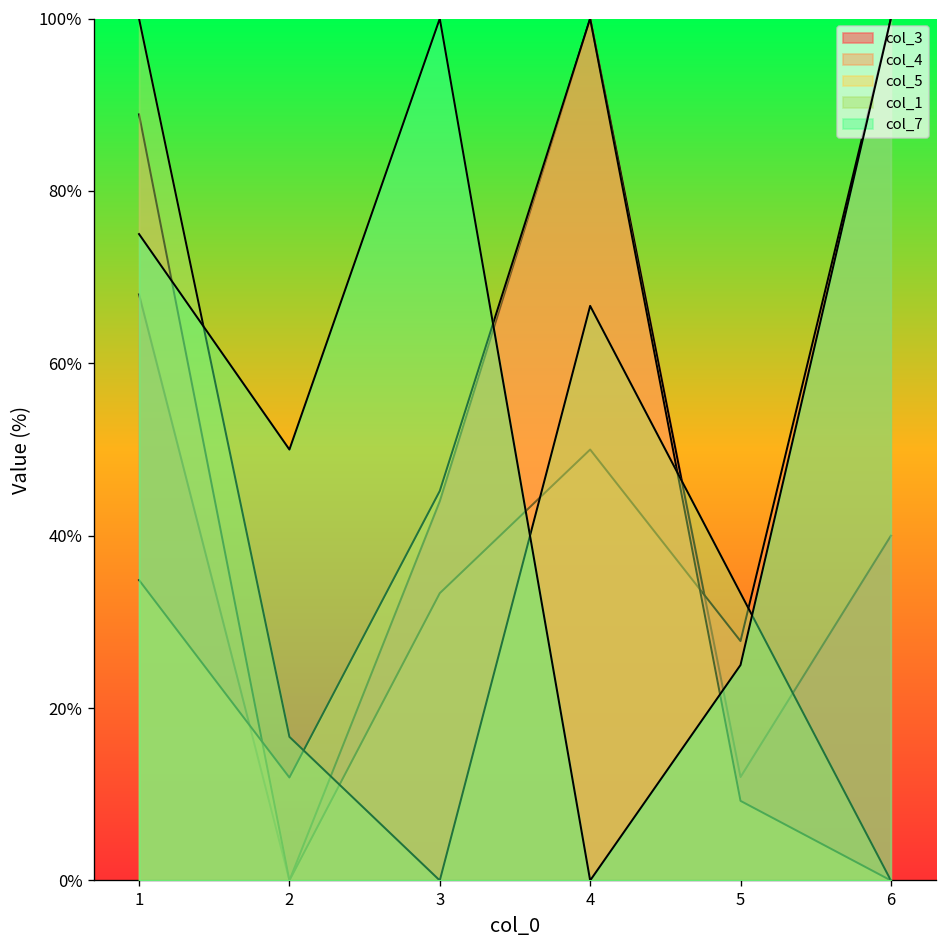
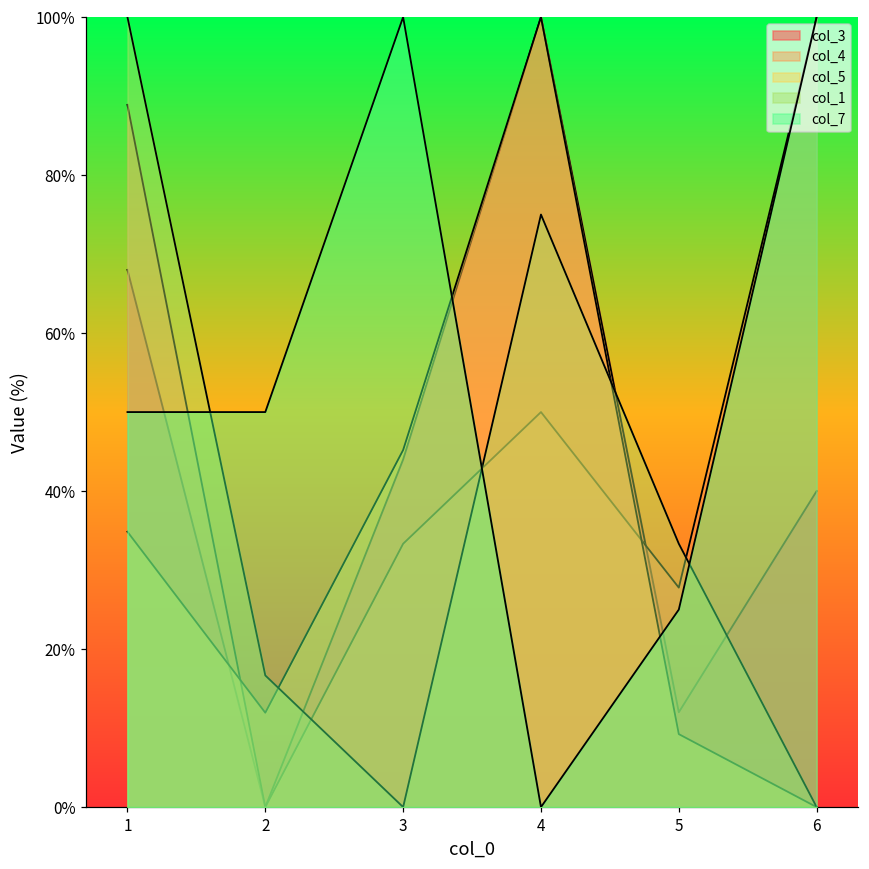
col_7, 1: 75% -> 50%
col_1, 4: 67% -> 75%
